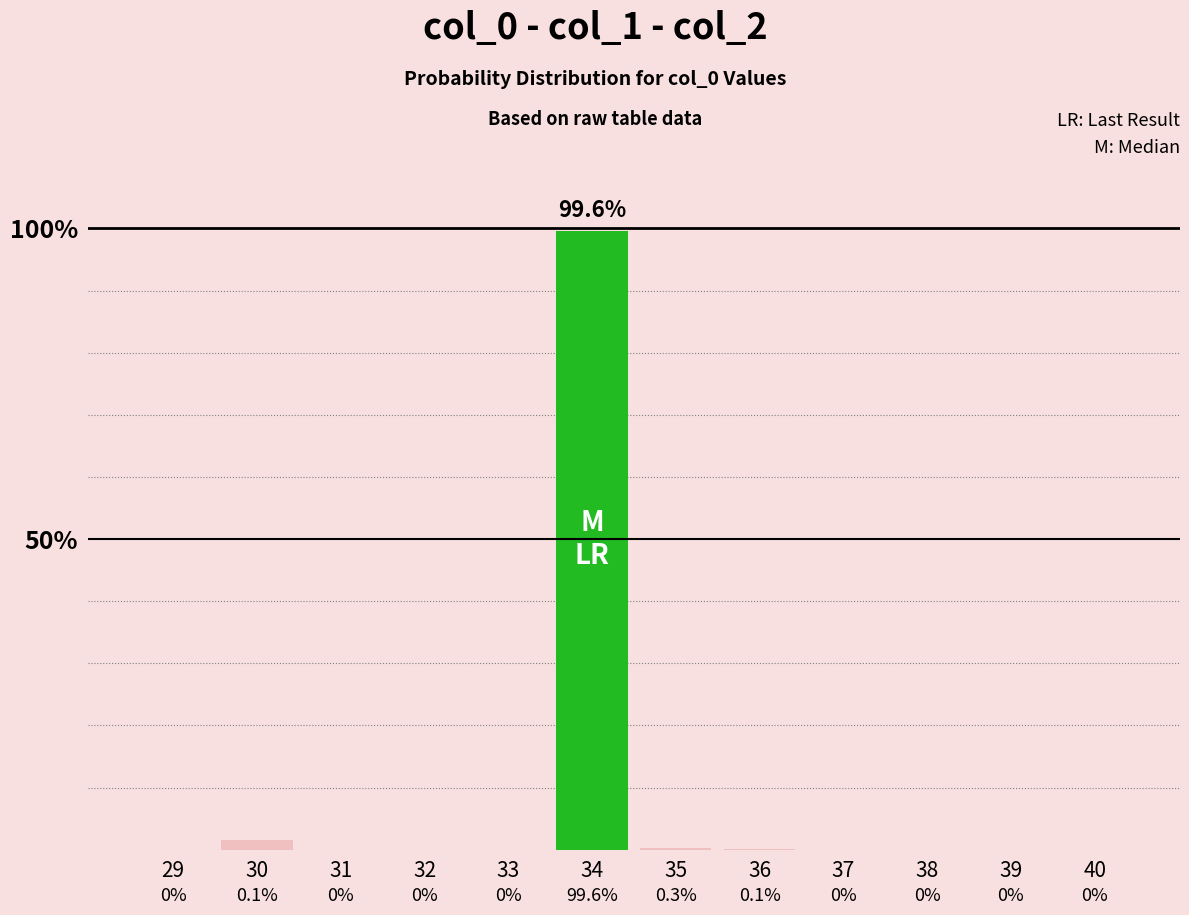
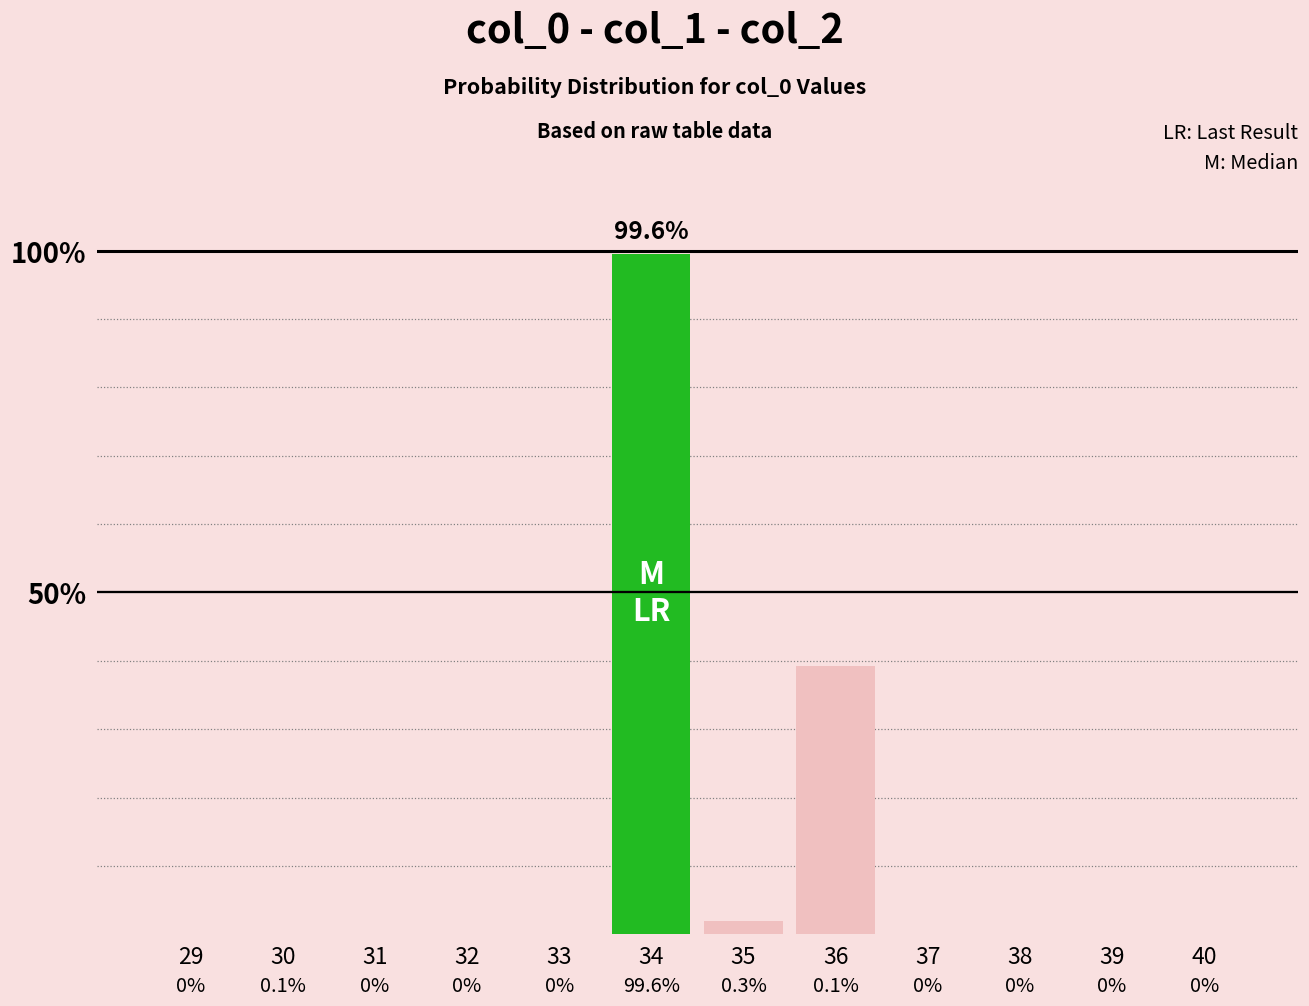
30: 2% -> 0%
35: 0% -> 2%
36: 0% -> 39%
